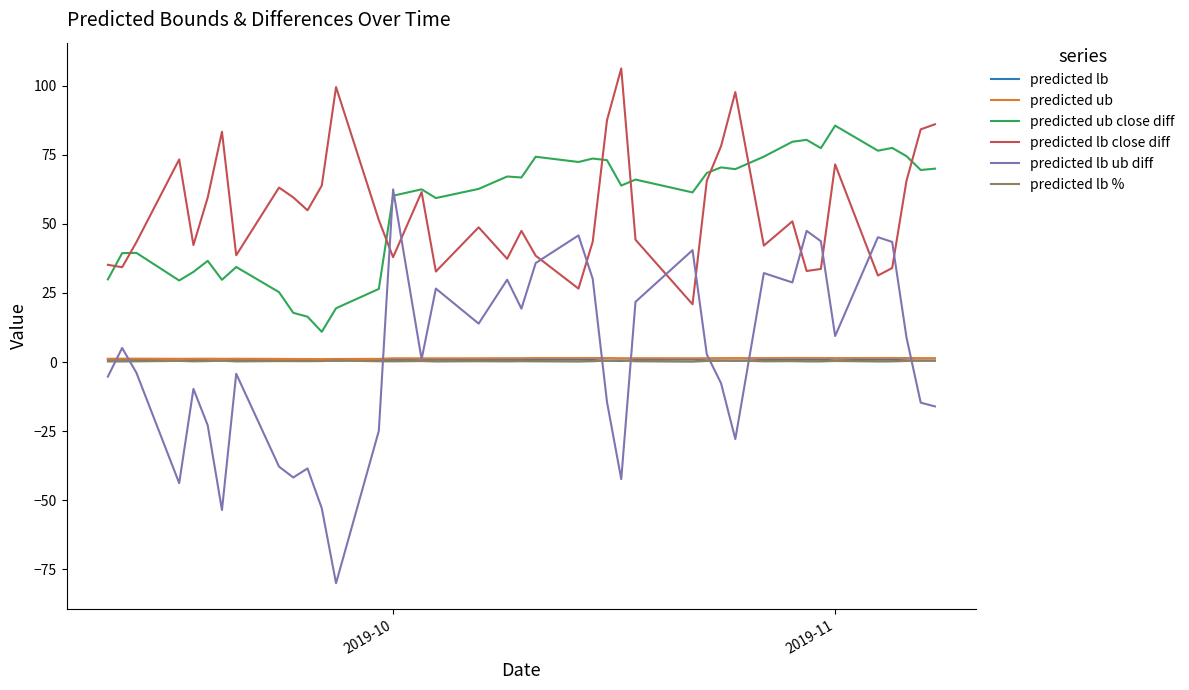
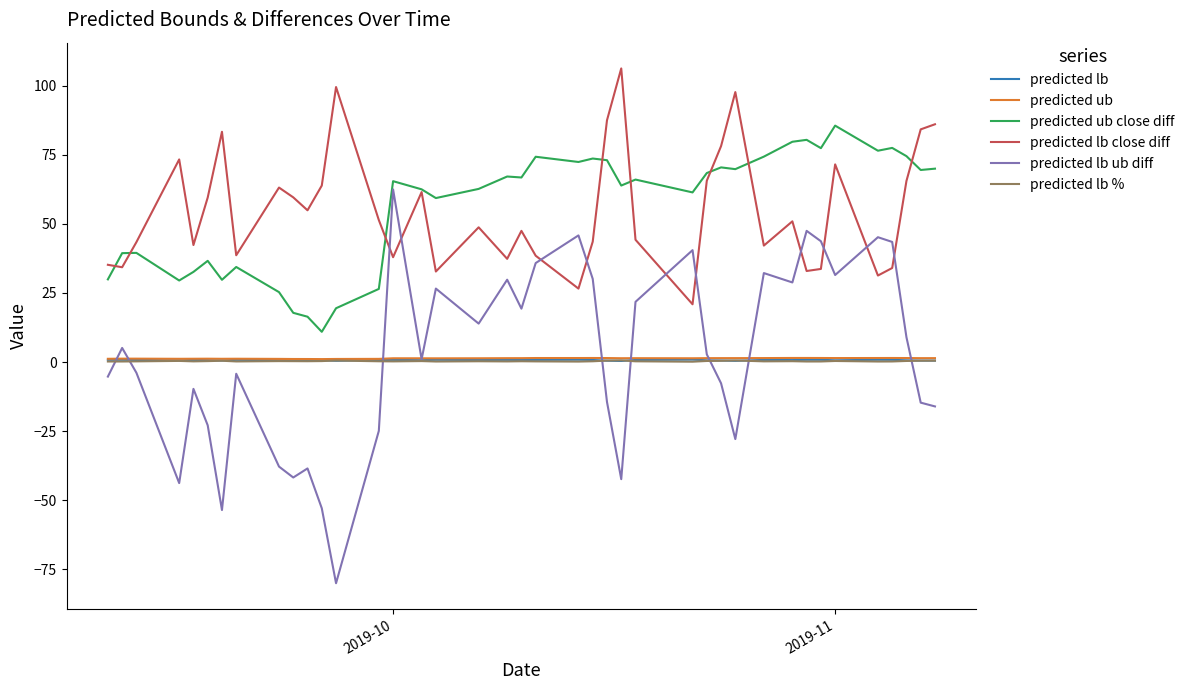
predicted ub close diff, 2019-10: 60 -> 65
predicted lb ub diff, 2019-11: 9 -> 31
